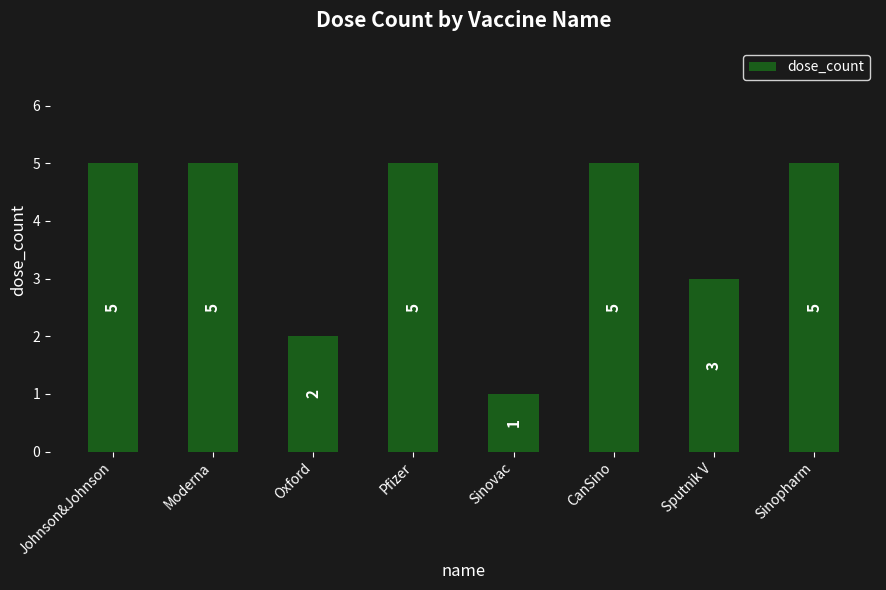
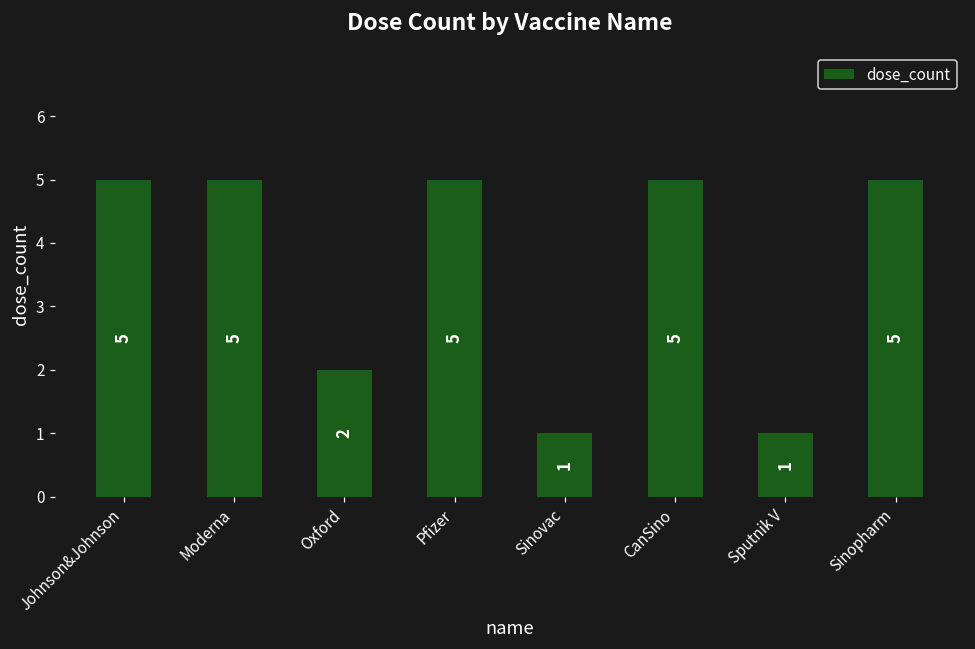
Sputnik V: 3 -> 1
